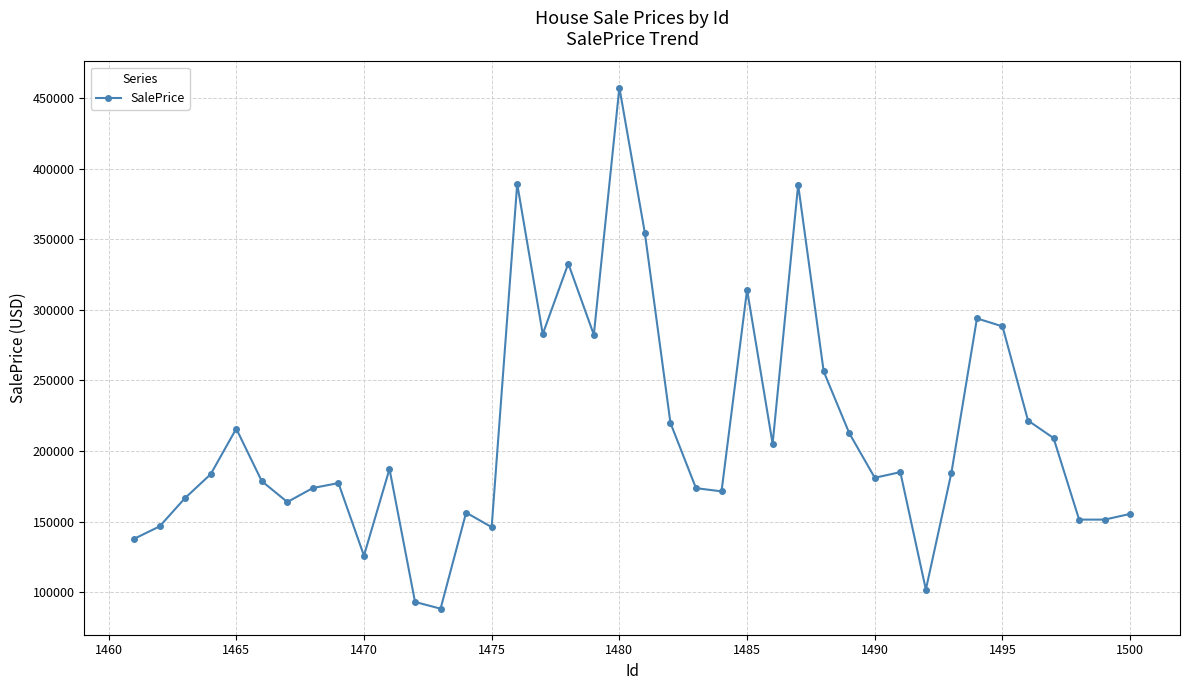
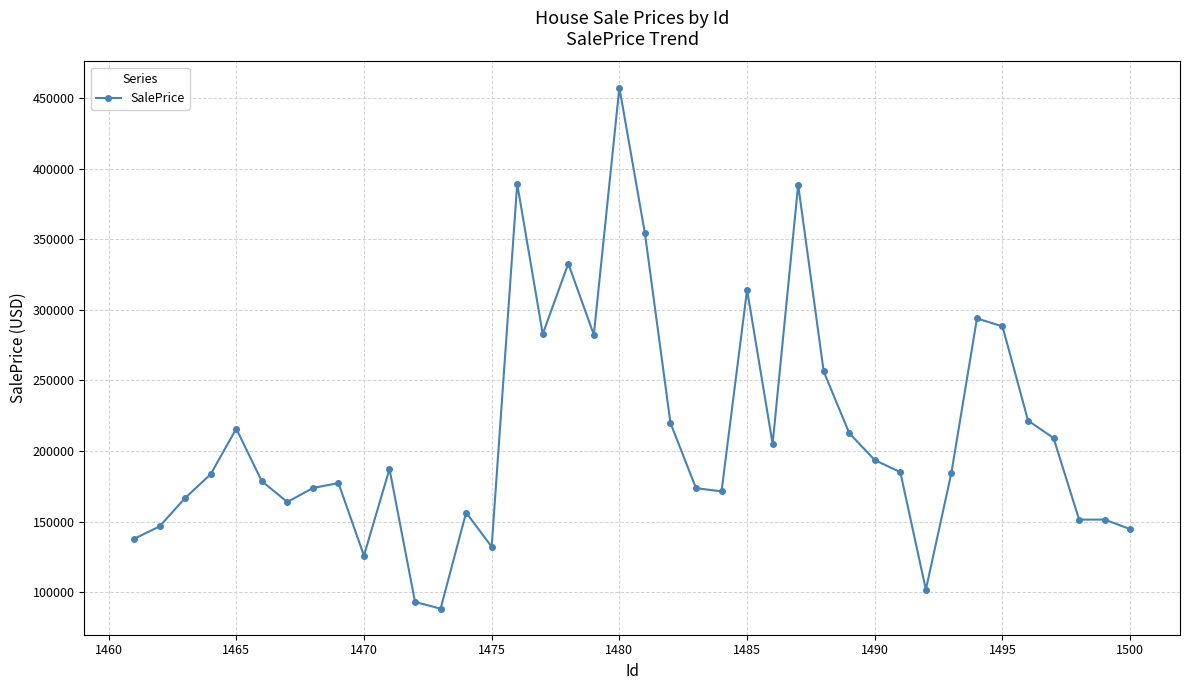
1475: 146000 -> 132000
1490: 181000 -> 194000
1500: 155000 -> 145000
